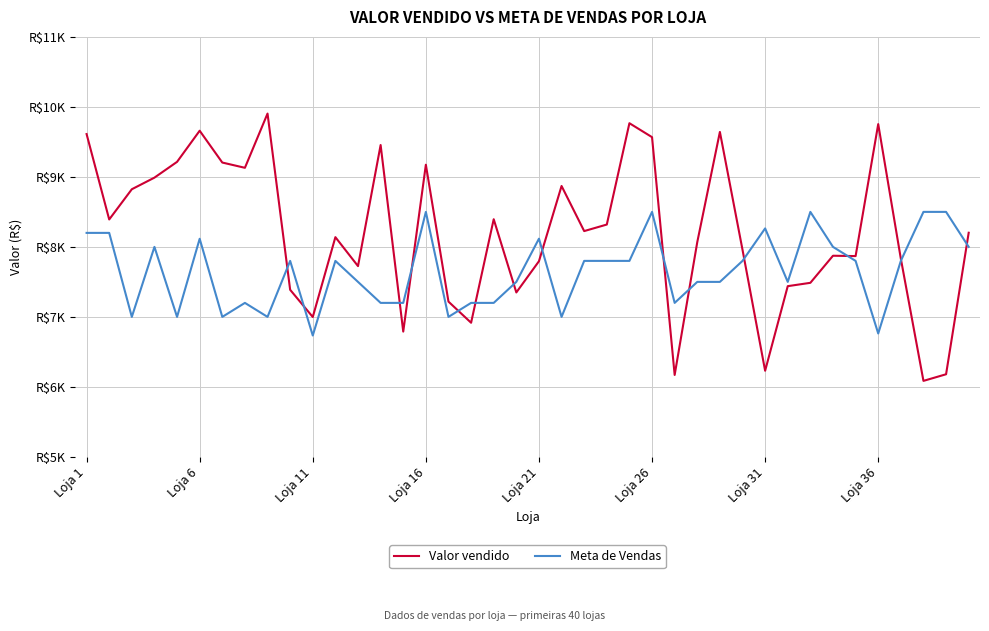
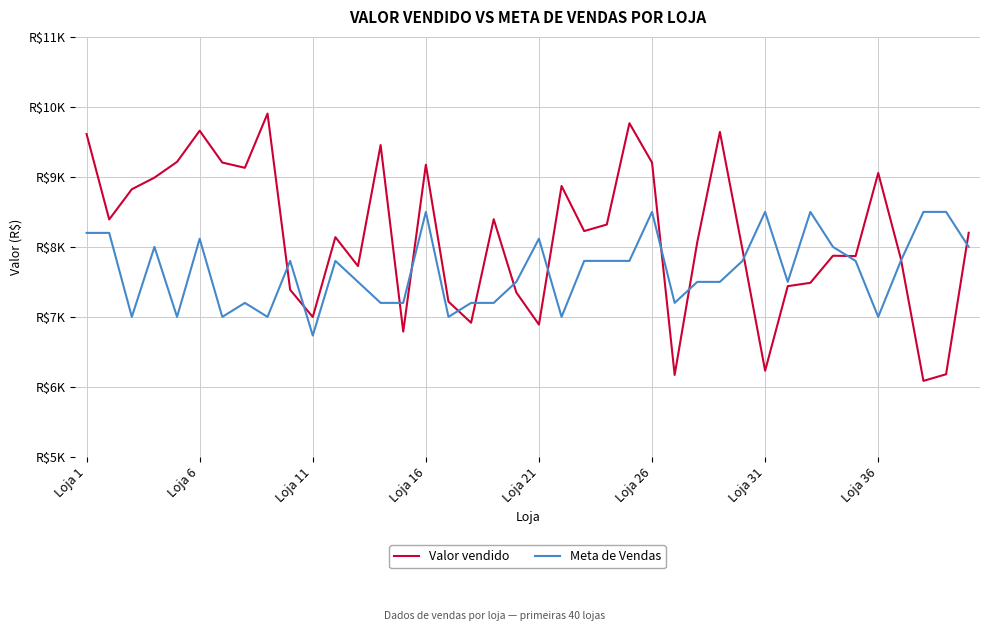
Valor vendido, Loja 21: R$7800 -> R$6900
Valor vendido, Loja 26: R$9600 -> R$9200
Meta de Vendas, Loja 31: R$8300 -> R$8500
Valor vendido, Loja 36: R$9800 -> R$9100
Meta de Vendas, Loja 36: R$6800 -> R$7000
